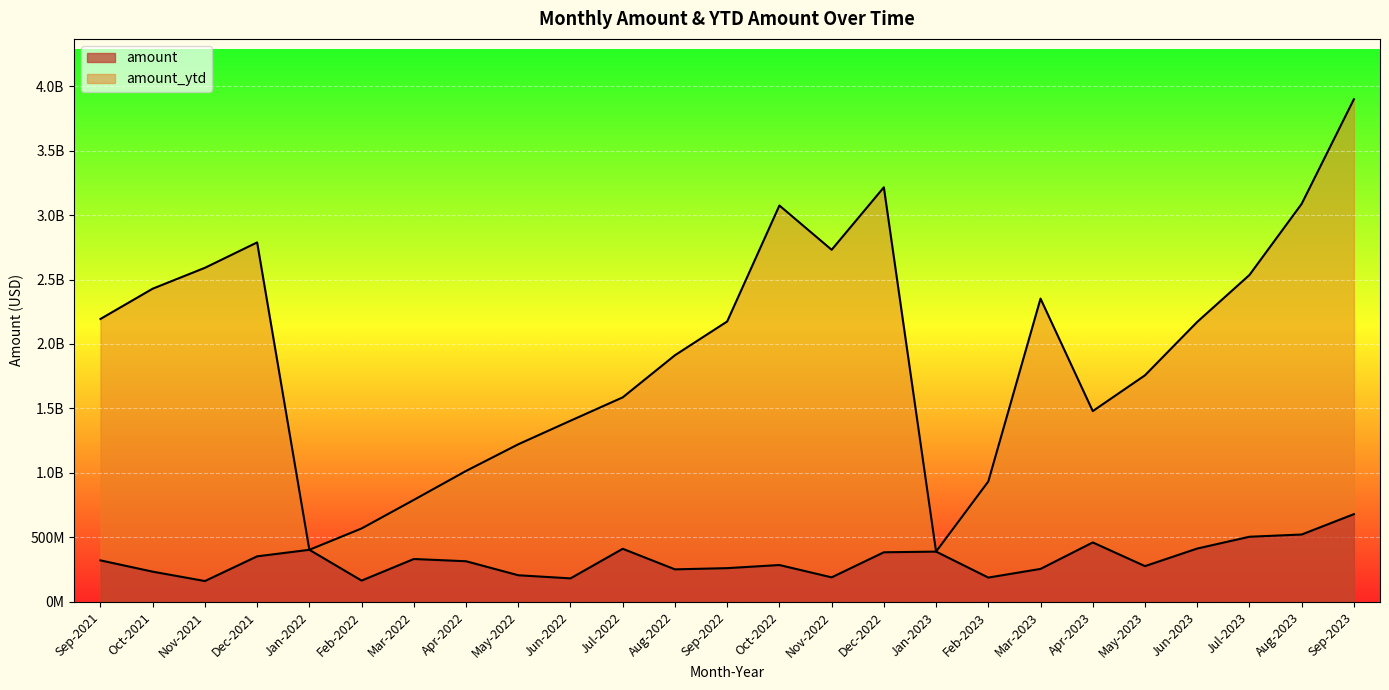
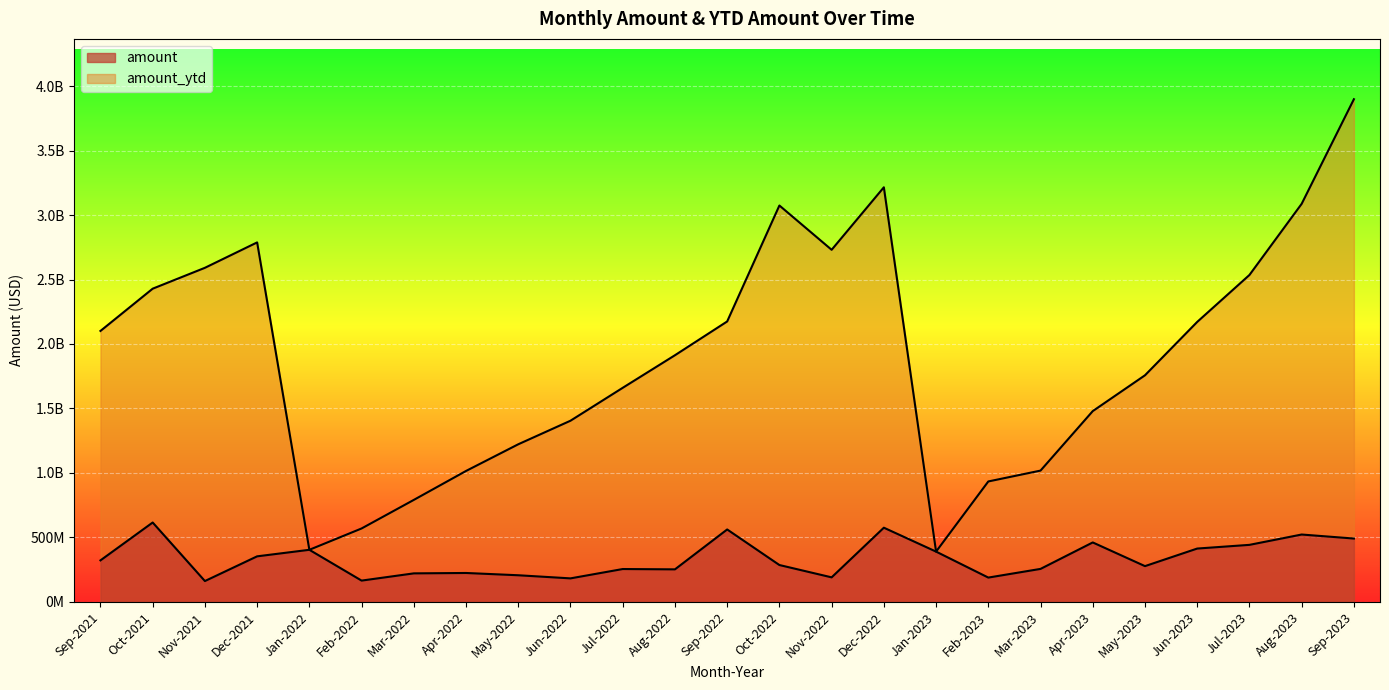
amount_ytd, Sep-2021: 2190000000 -> 2100000000
amount, Oct-2021: 230000000 -> 620000000
amount, Mar-2022: 330000000 -> 220000000
amount, Apr-2022: 320000000 -> 220000000
amount, Jul-2022: 410000000 -> 260000000
amount_ytd, Jul-2022: 1590000000 -> 1660000000
amount, Sep-2022: 260000000 -> 560000000
amount, Dec-2022: 380000000 -> 580000000
amount_ytd, Mar-2023: 2350000000 -> 1020000000
amount, Jul-2023: 510000000 -> 440000000
amount, Sep-2023: 680000000 -> 490000000
